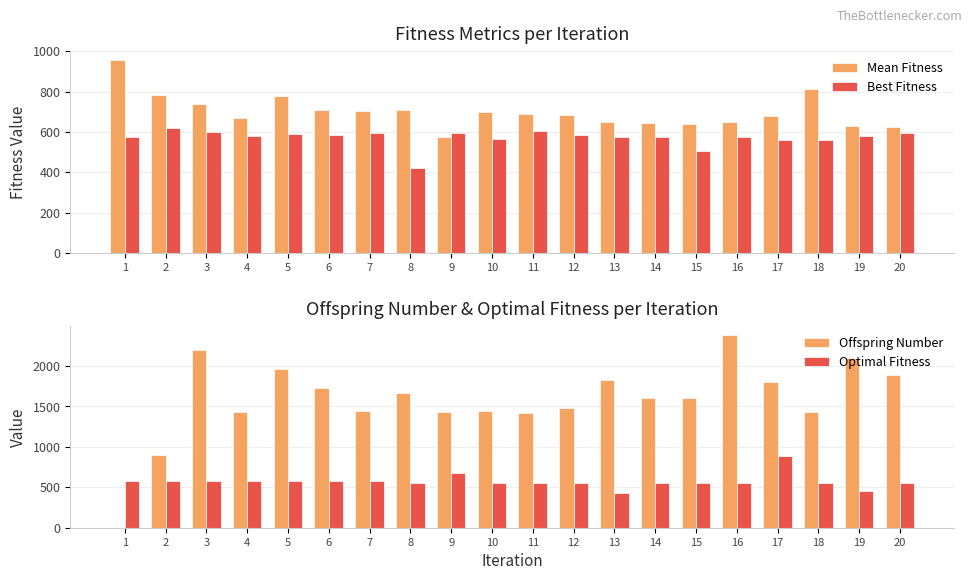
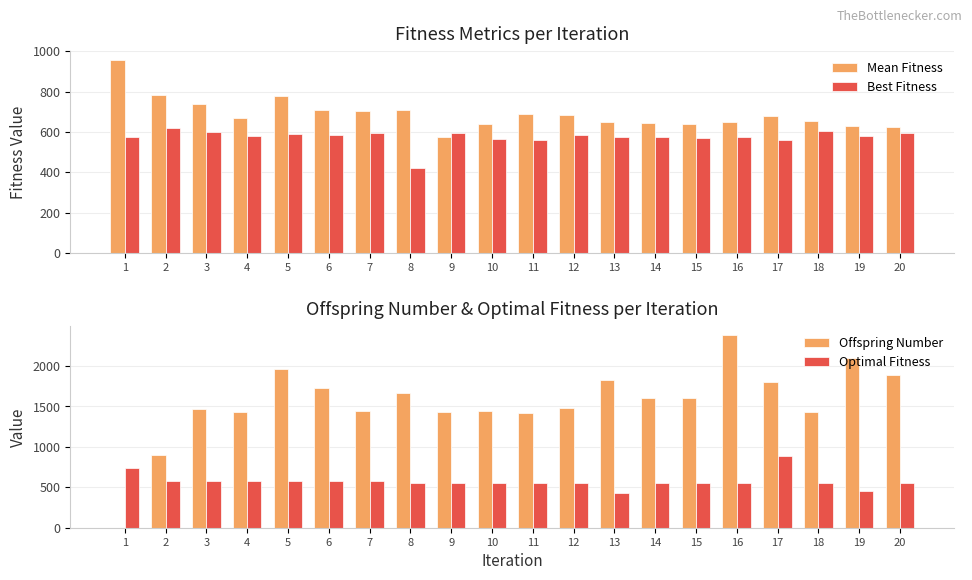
Fitness Metrics per Iteration, Mean Fitness, 10: 700 -> 640
Fitness Metrics per Iteration, Best Fitness, 11: 600 -> 560
Fitness Metrics per Iteration, Best Fitness, 15: 510 -> 570
Fitness Metrics per Iteration, Mean Fitness, 18: 810 -> 650
Fitness Metrics per Iteration, Best Fitness, 18: 560 -> 610
Offspring Number & Optimal Fitness per Iteration, Optimal Fitness, 1: 600 -> 700
Offspring Number & Optimal Fitness per Iteration, Offspring Number, 3: 2200 -> 1500
Offspring Number & Optimal Fitness per Iteration, Optimal Fitness, 9: 700 -> 600
